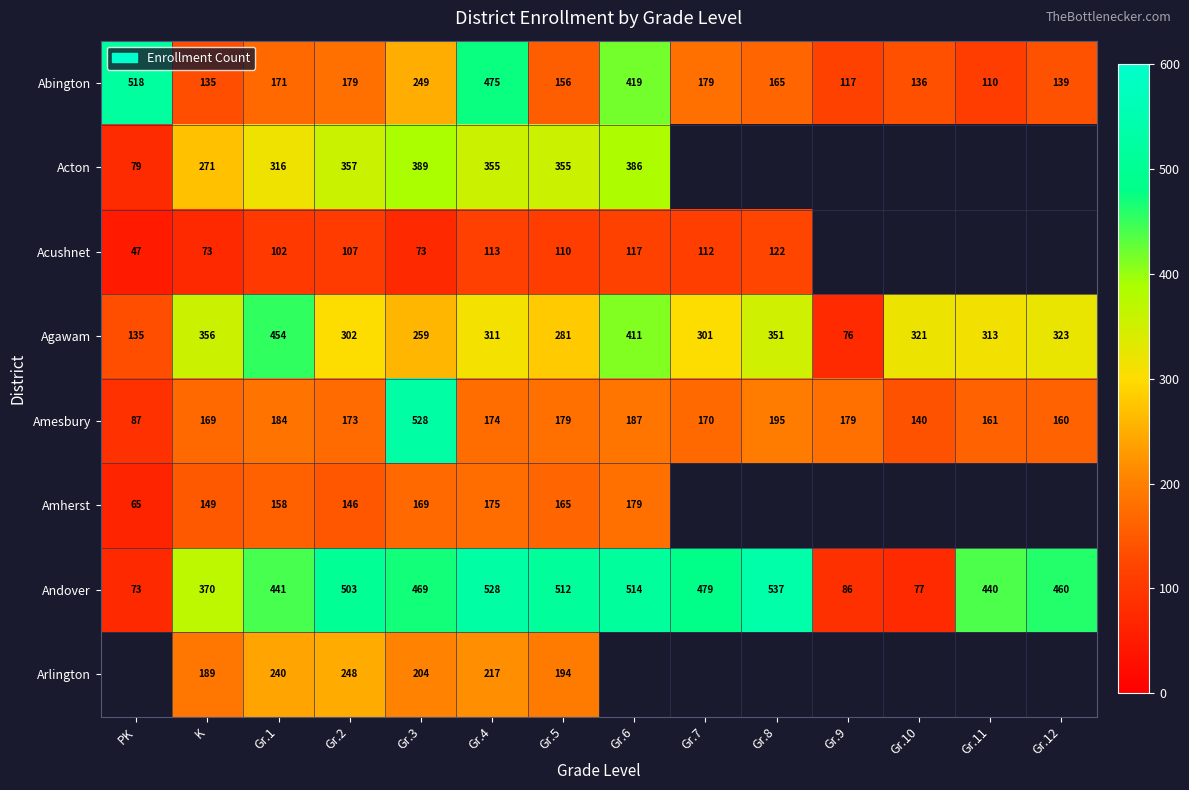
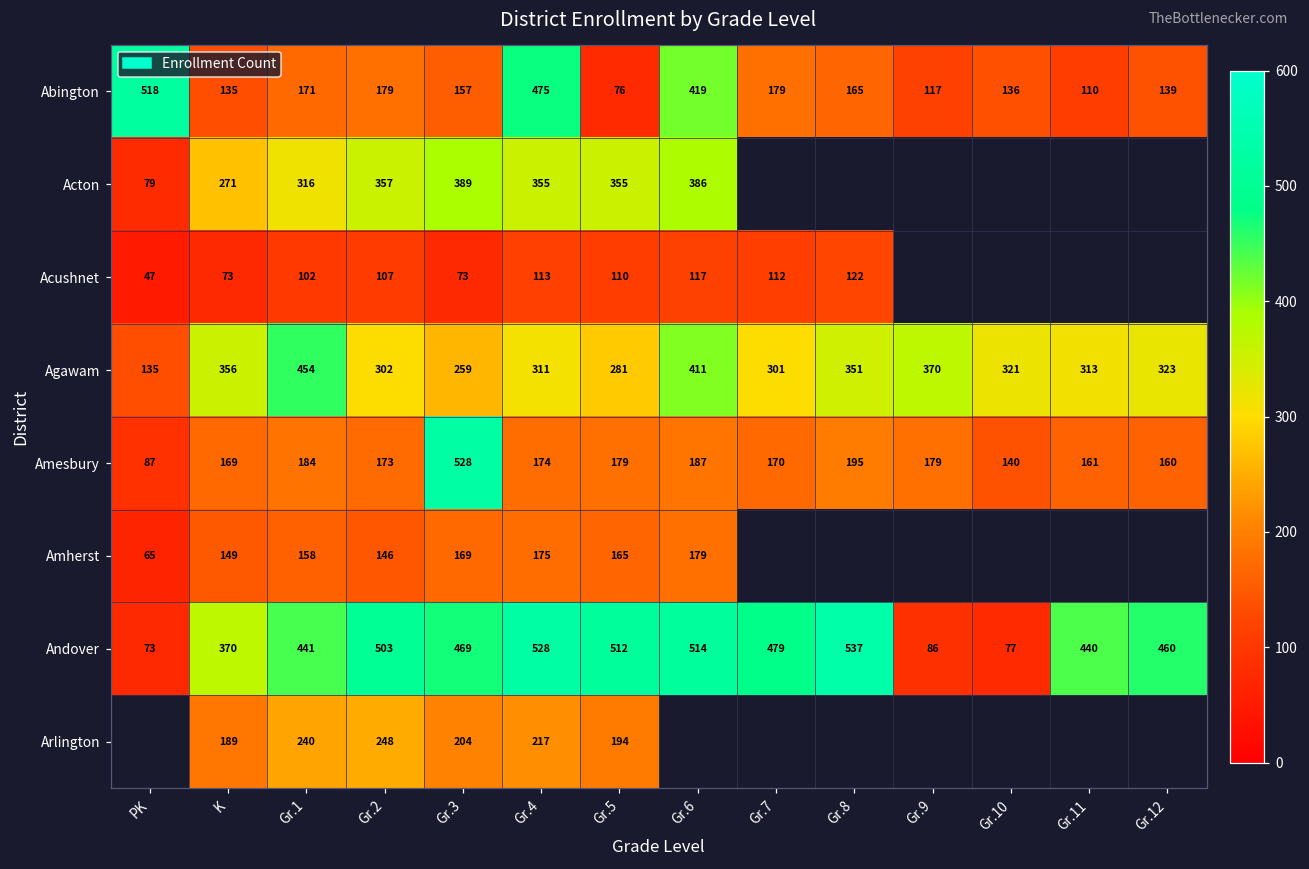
Abington, Gr.3: 249 -> 157
Abington, Gr.5: 156 -> 76
Agawam, Gr.9: 76 -> 370
